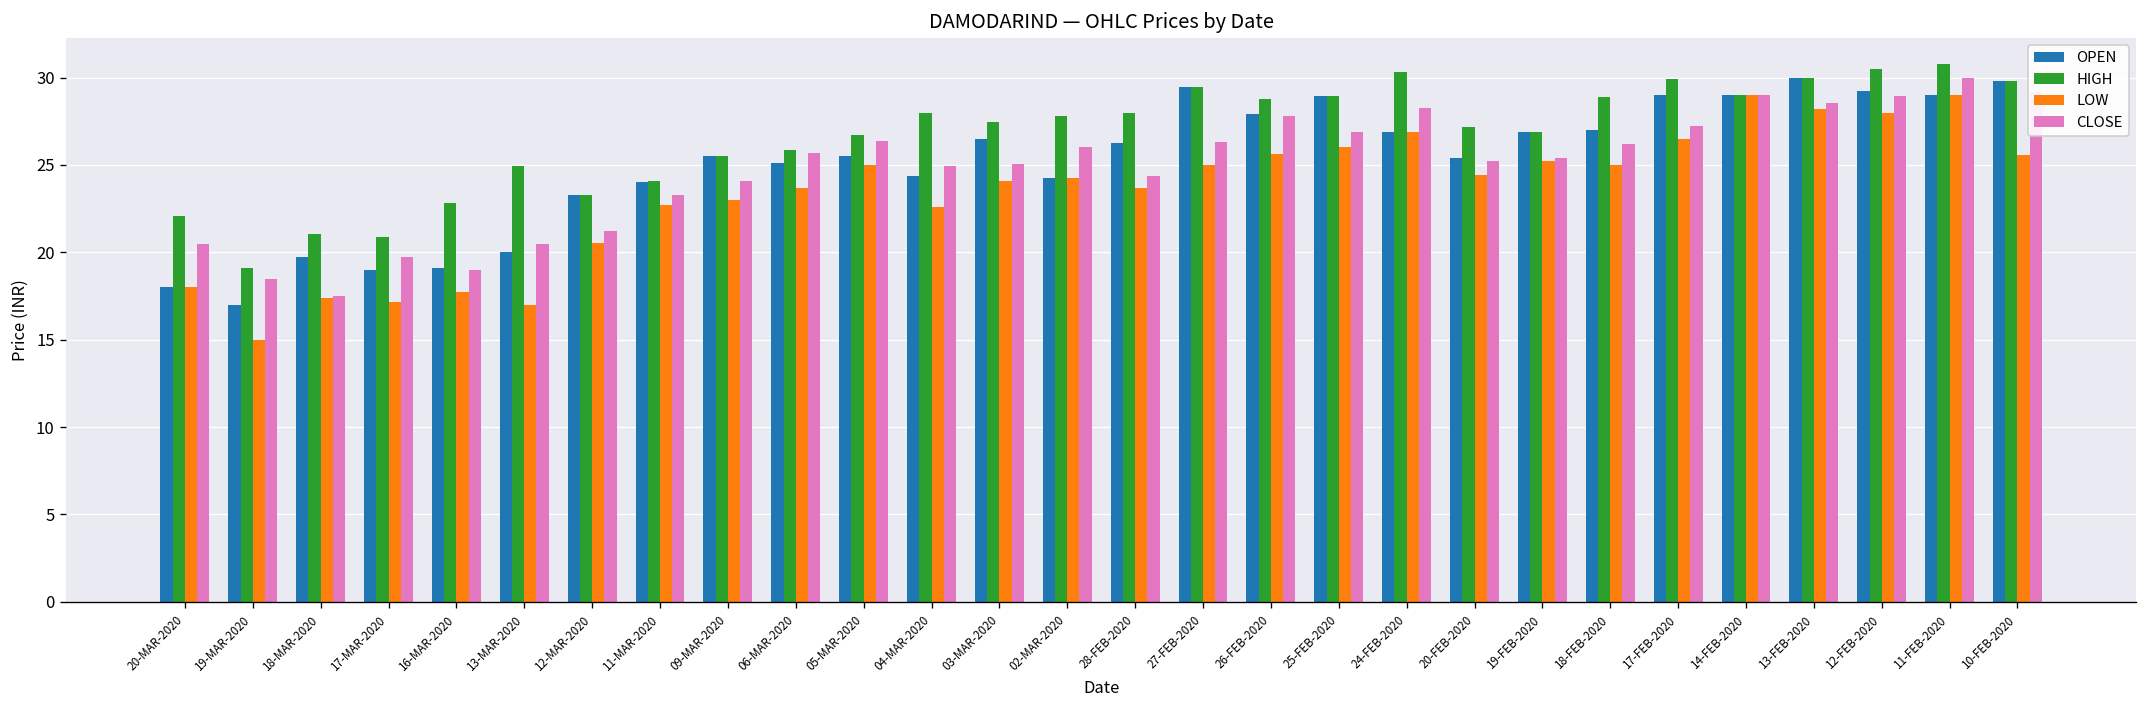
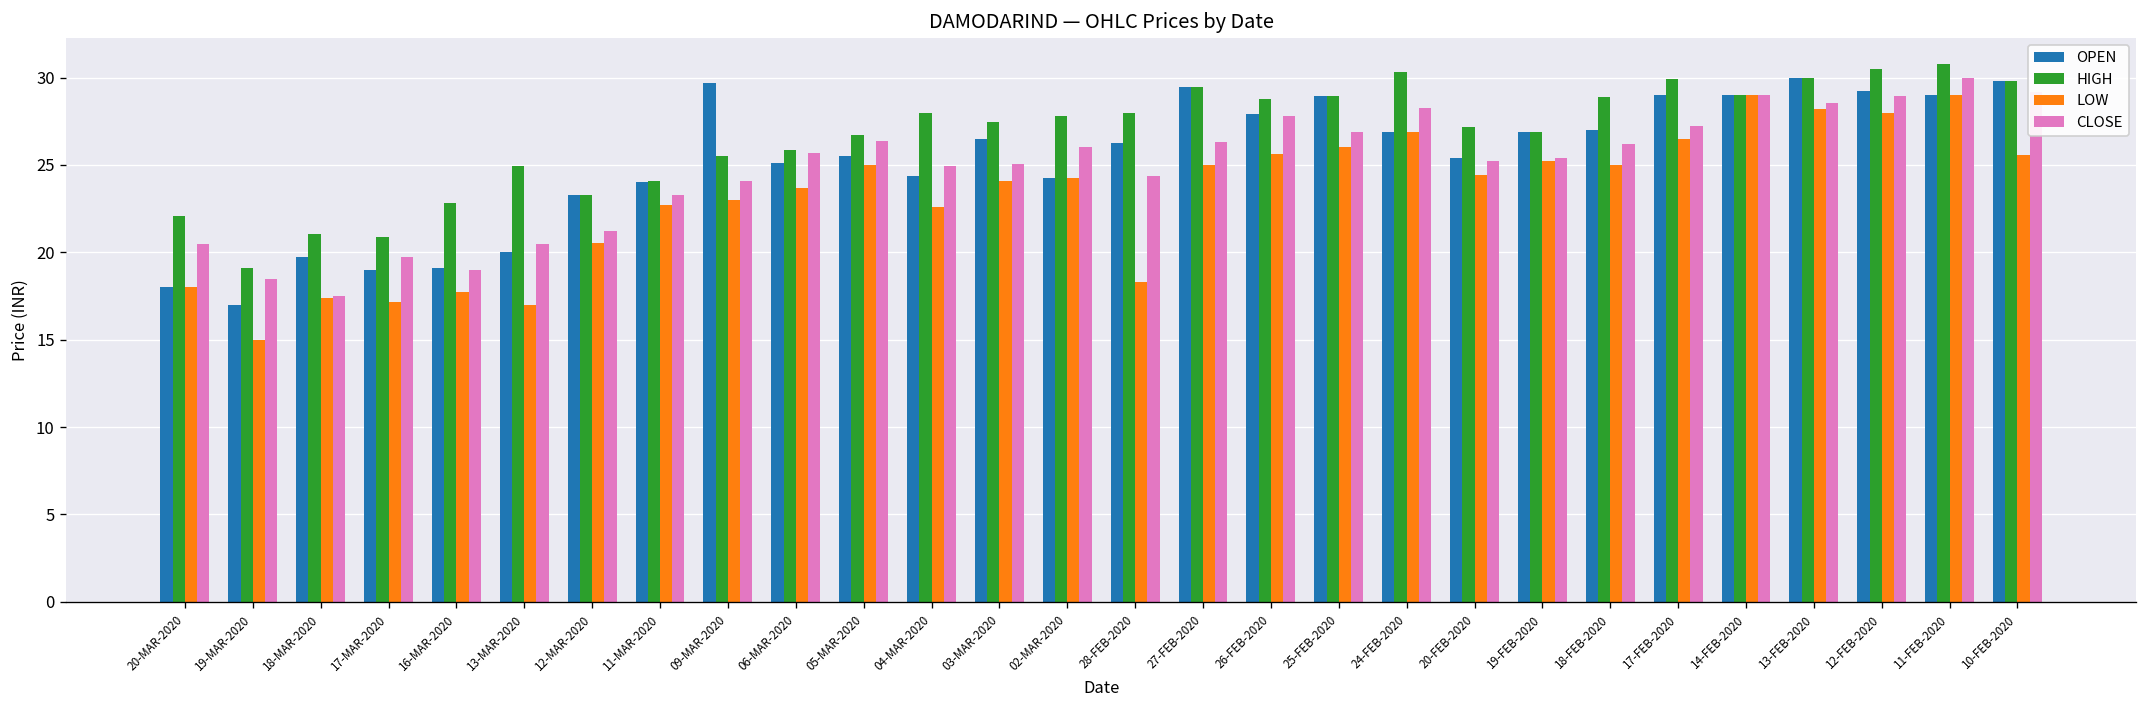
OPEN, 09-MAR-2020: 25.5 -> 29.7
LOW, 28-FEB-2020: 23.7 -> 18.3
